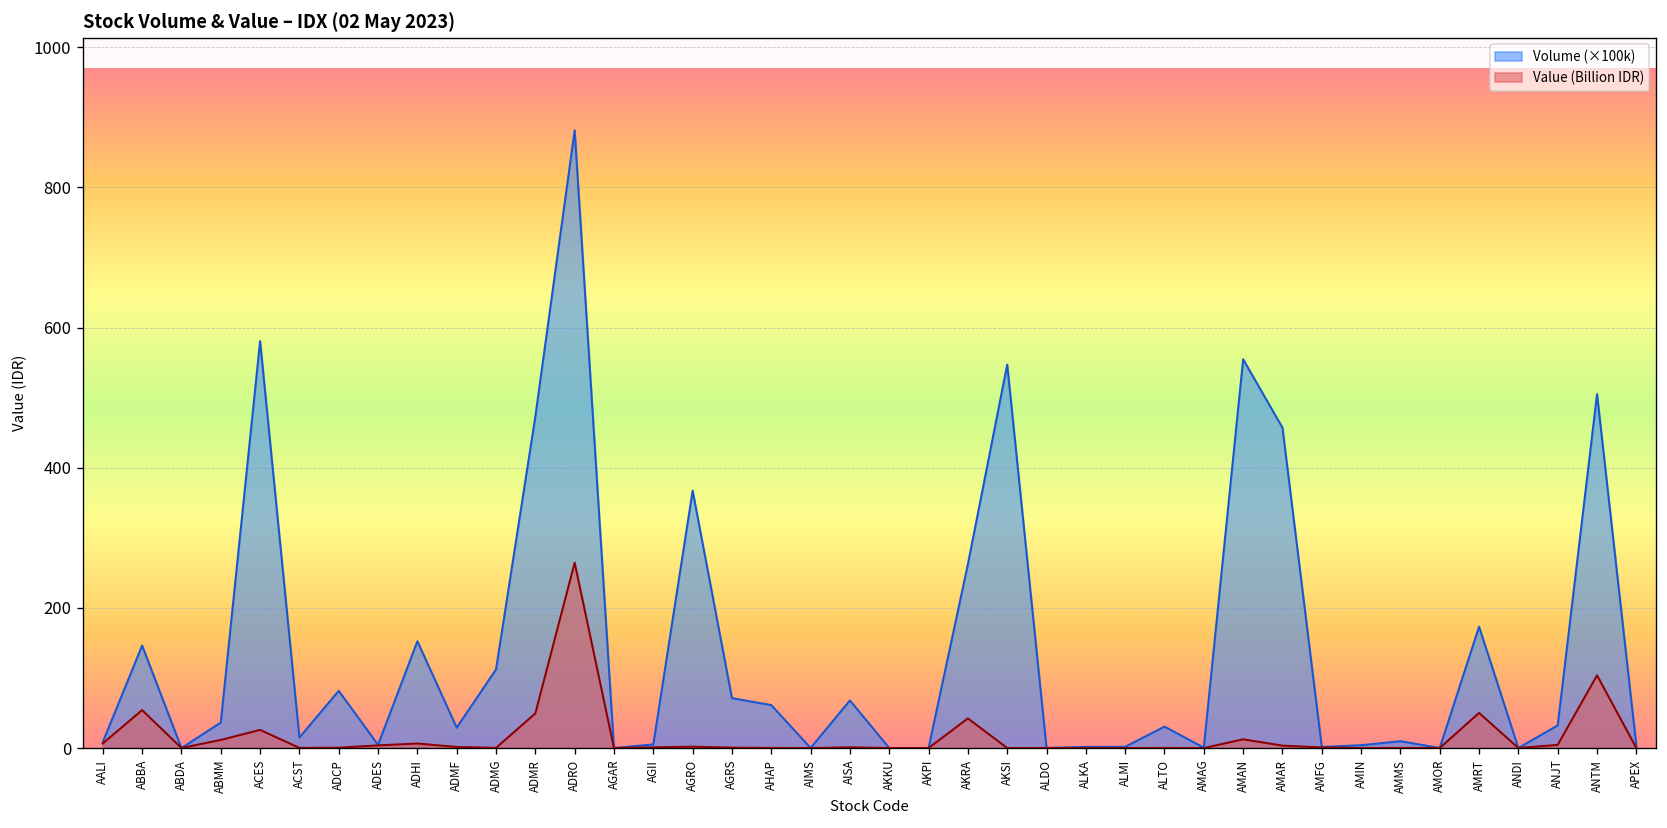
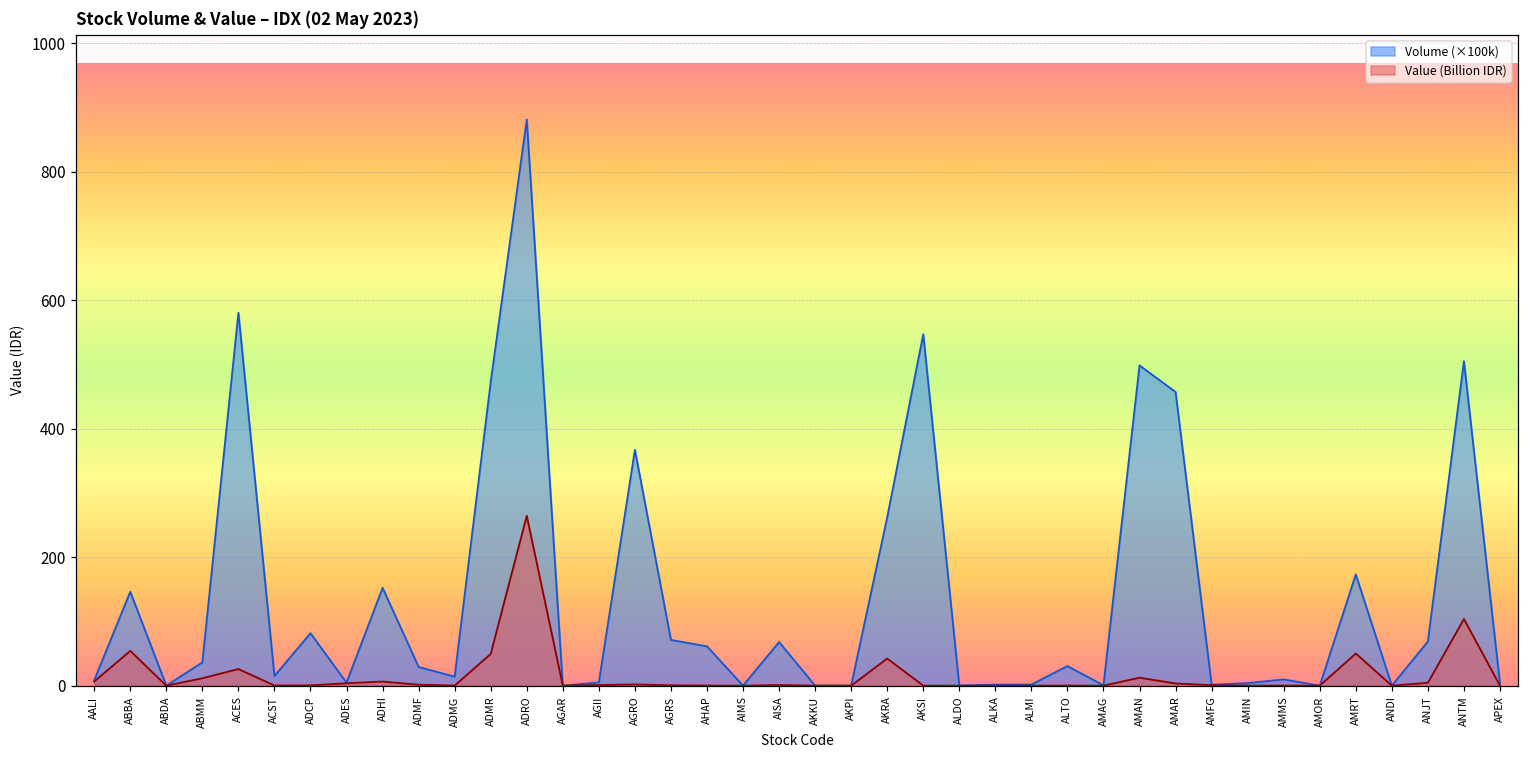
Volume (×100k), ADMG: 110 -> 10
Volume (×100k), AMAN: 550 -> 500
Volume (×100k), ANJT: 30 -> 70
